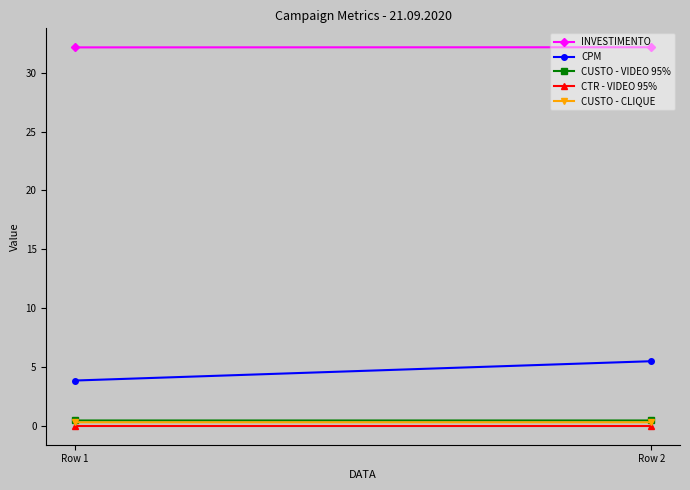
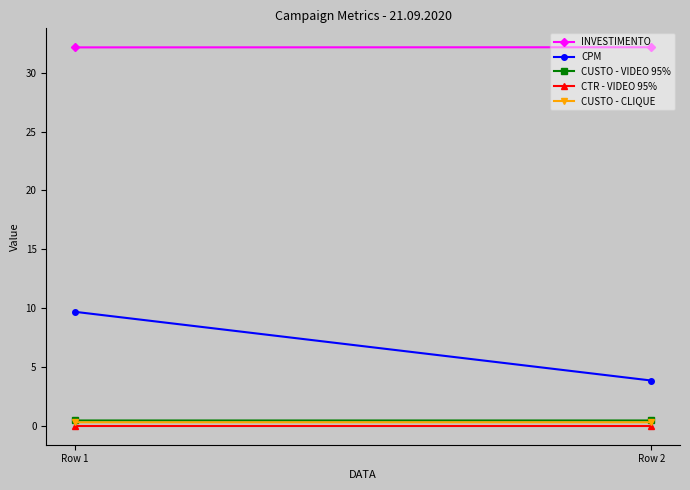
CPM, Row 1: 3.9 -> 9.7
CPM, Row 2: 5.5 -> 3.9
